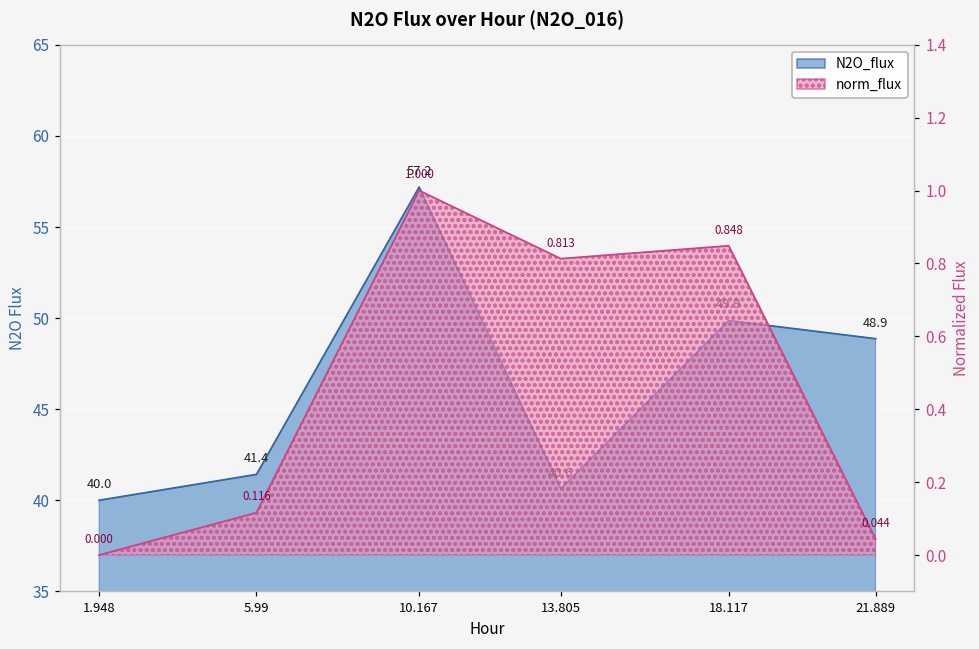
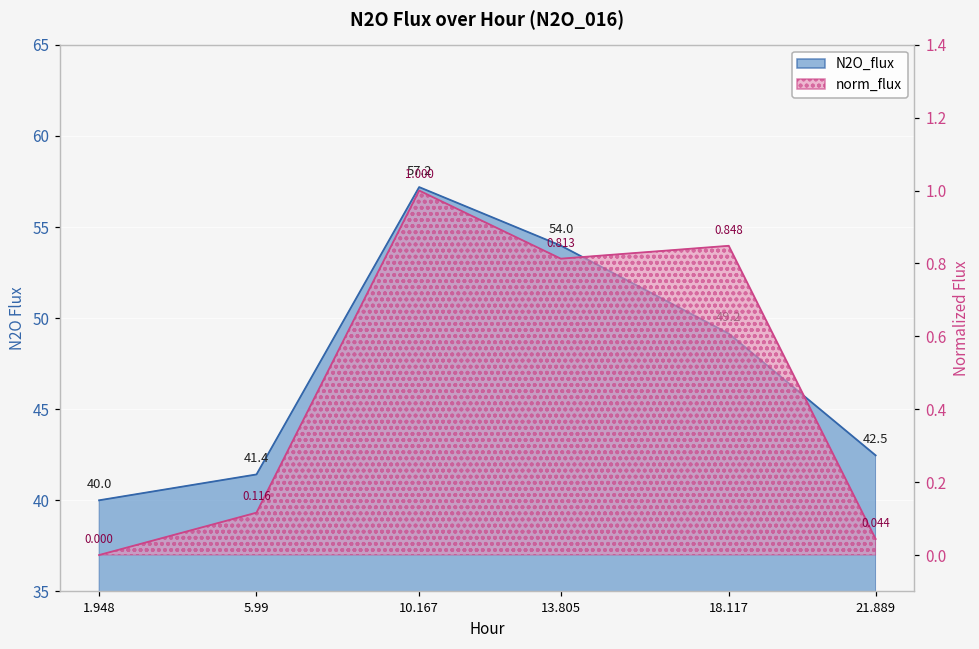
N2O_flux, 13.805: 40.6 -> 54.0
N2O_flux, 18.117: 49.9 -> 49.2
N2O_flux, 21.889: 48.9 -> 42.5
